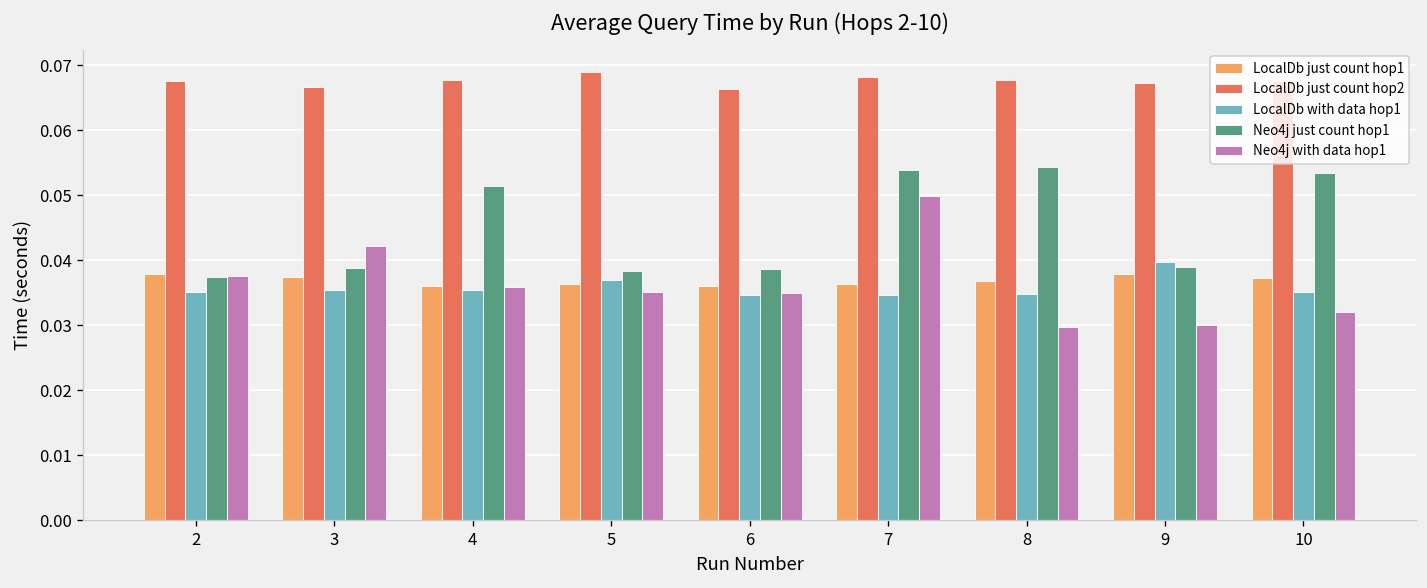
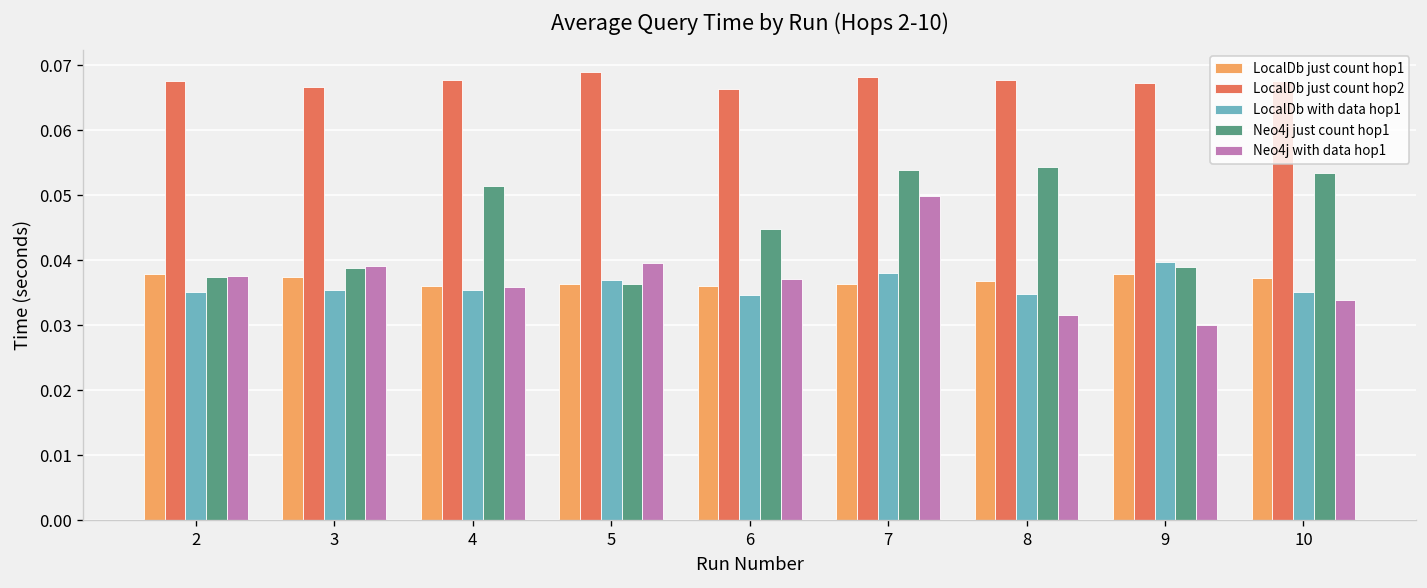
Neo4j with data hop1, 3: 0.042 -> 0.039
Neo4j just count hop1, 5: 0.038 -> 0.036
Neo4j with data hop1, 5: 0.035 -> 0.040
Neo4j just count hop1, 6: 0.039 -> 0.045
Neo4j with data hop1, 6: 0.035 -> 0.037
LocalDb with data hop1, 7: 0.035 -> 0.038
Neo4j with data hop1, 8: 0.030 -> 0.032
Neo4j with data hop1, 10: 0.032 -> 0.034
